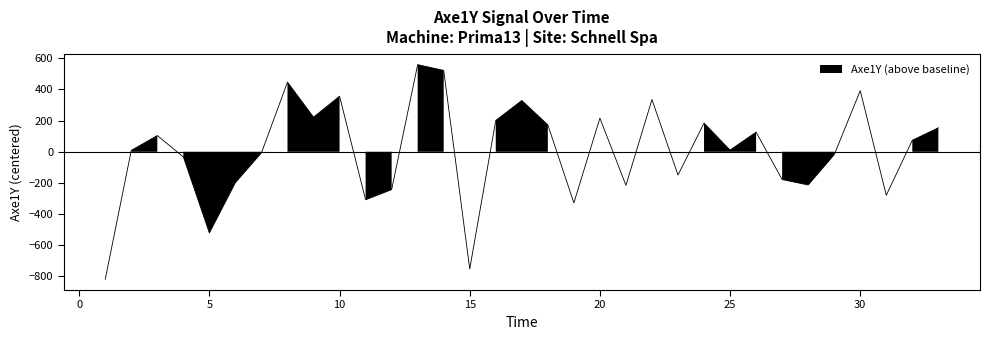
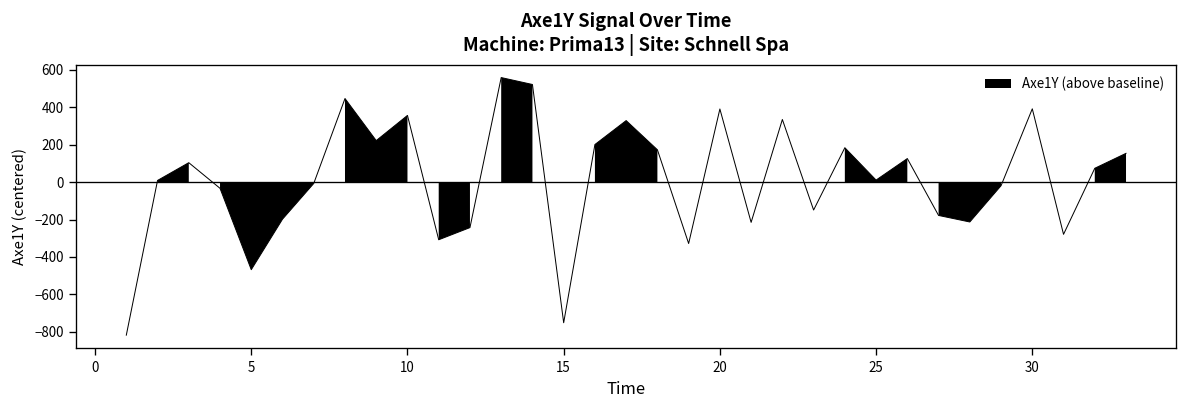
5: -520 -> -470
20: 220 -> 390
